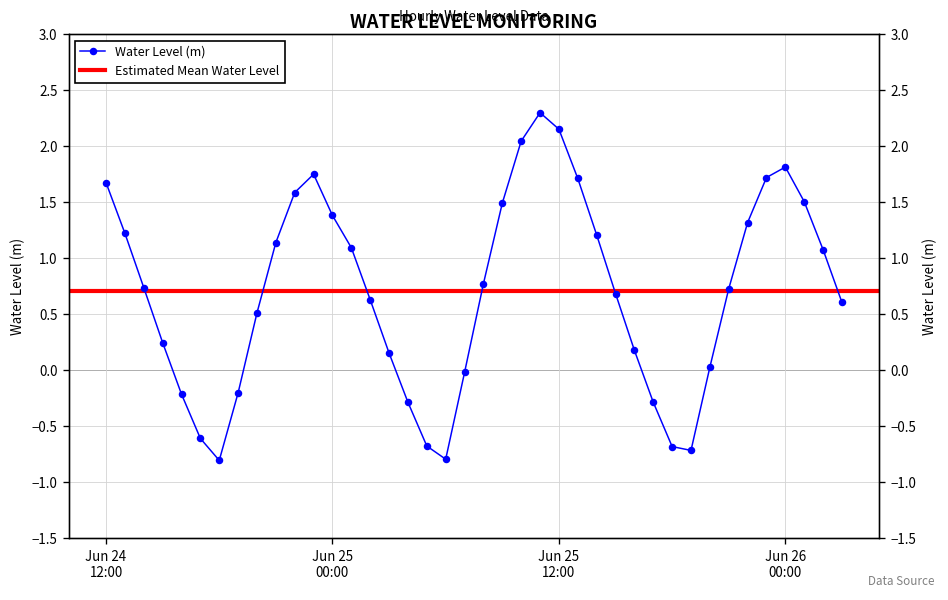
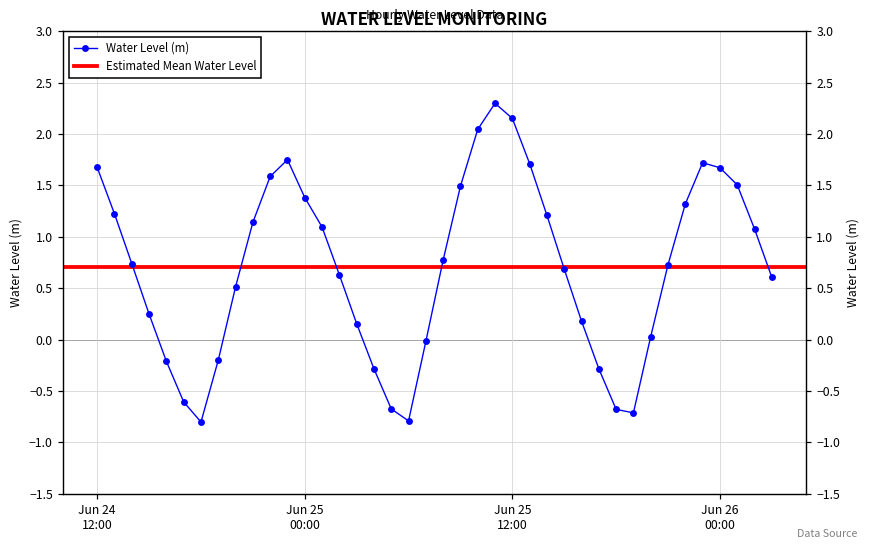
Jun 26 00:00: 1.8 -> 1.7
